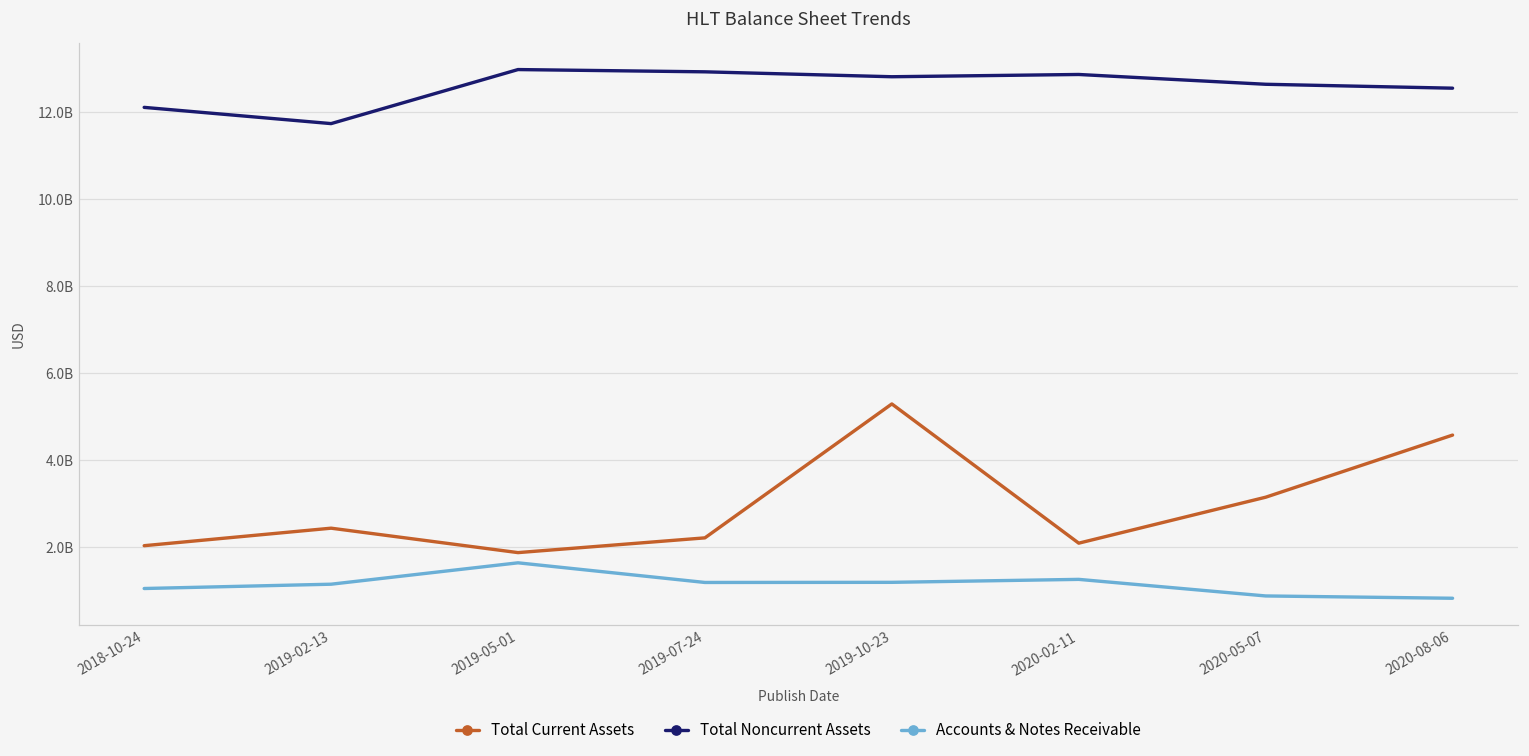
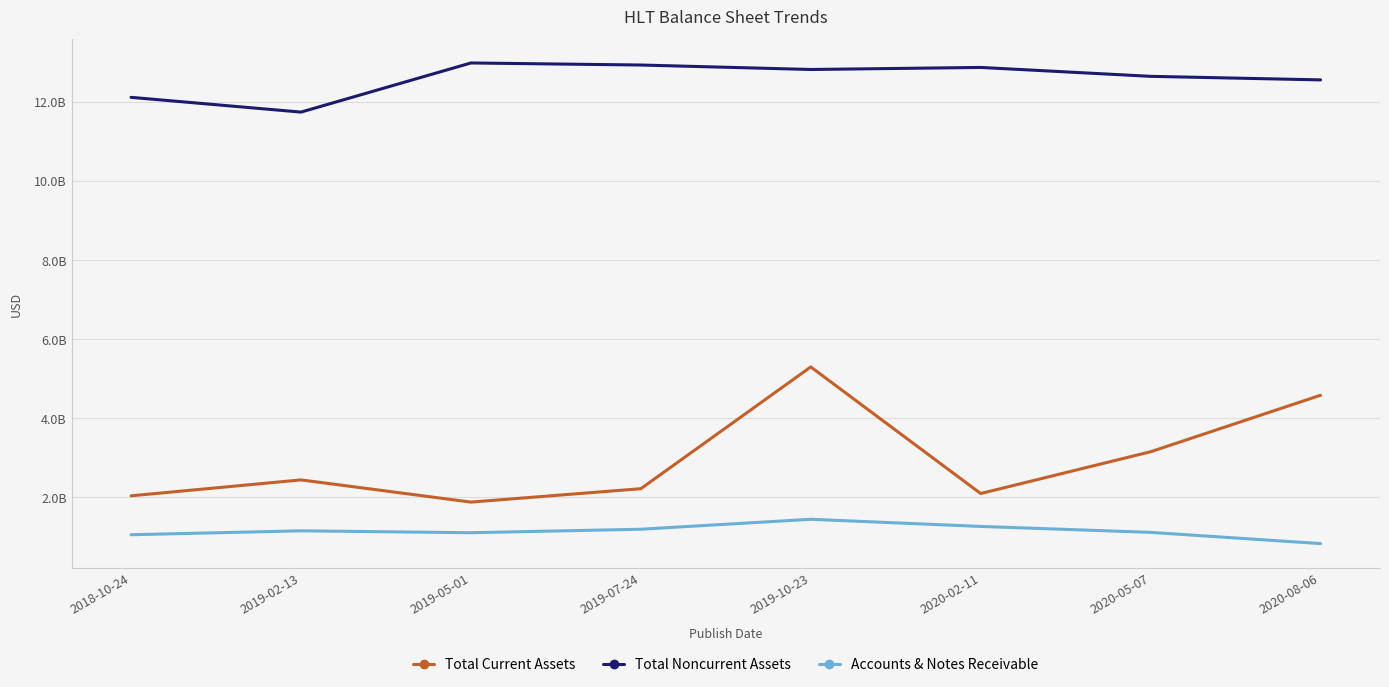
Accounts & Notes Receivable, 2019-05-01: 1600000000 -> 1100000000
Accounts & Notes Receivable, 2019-10-23: 1200000000 -> 1400000000
Accounts & Notes Receivable, 2020-05-07: 900000000 -> 1100000000
